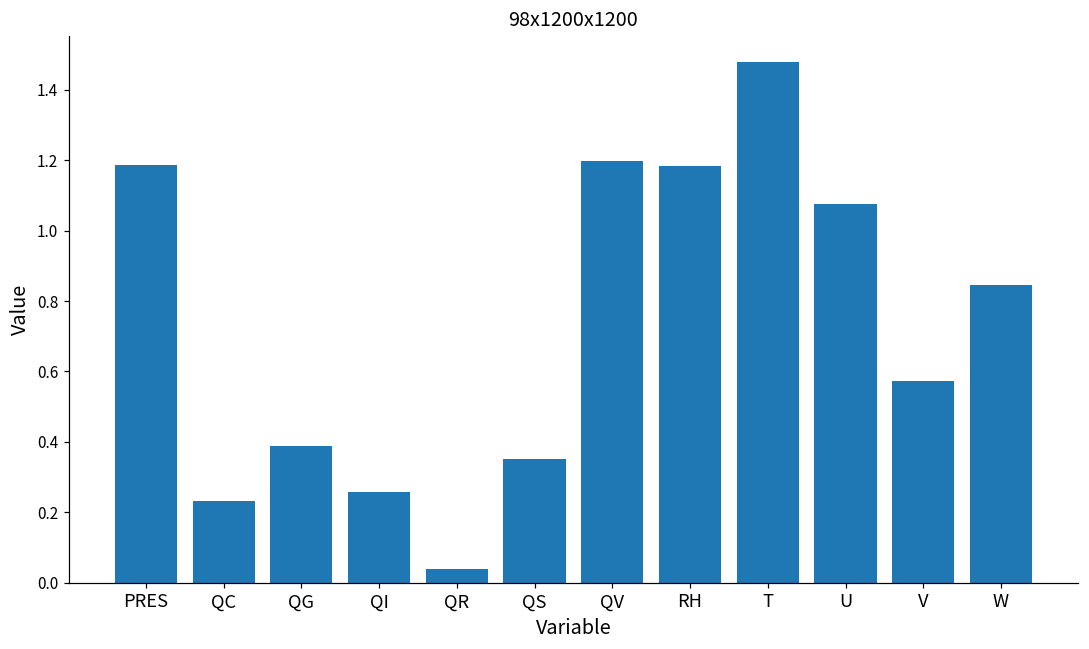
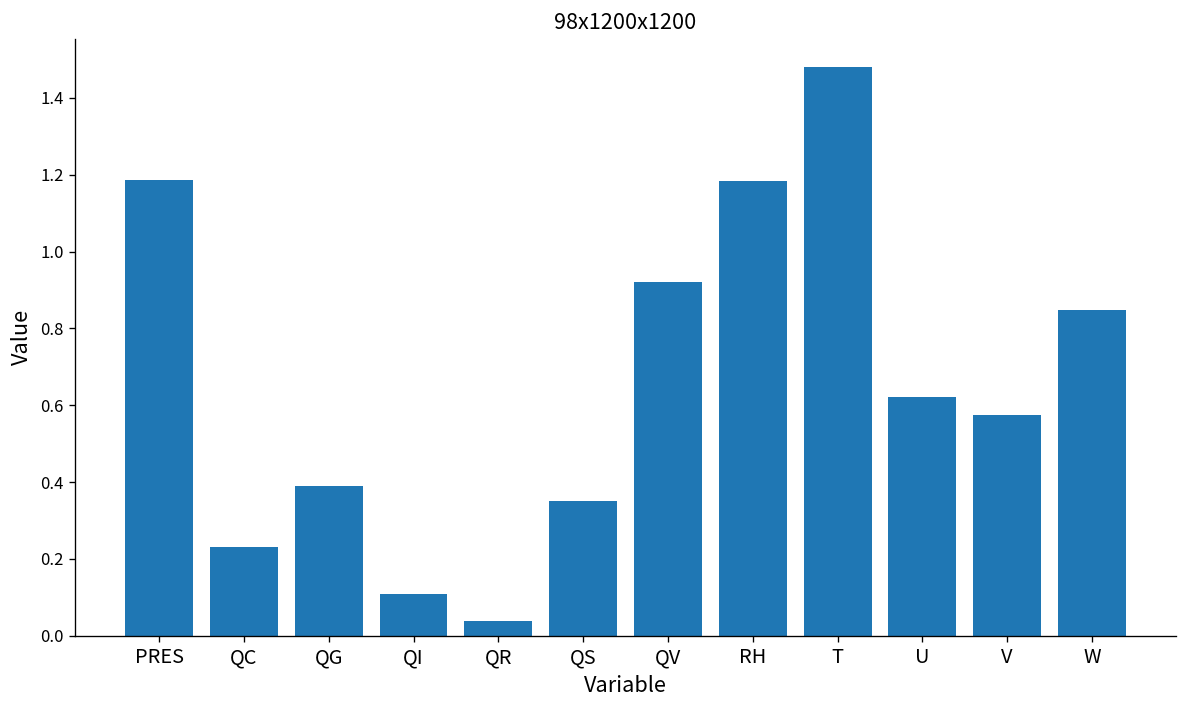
QI: 0.26 -> 0.11
QV: 1.20 -> 0.92
U: 1.08 -> 0.62
